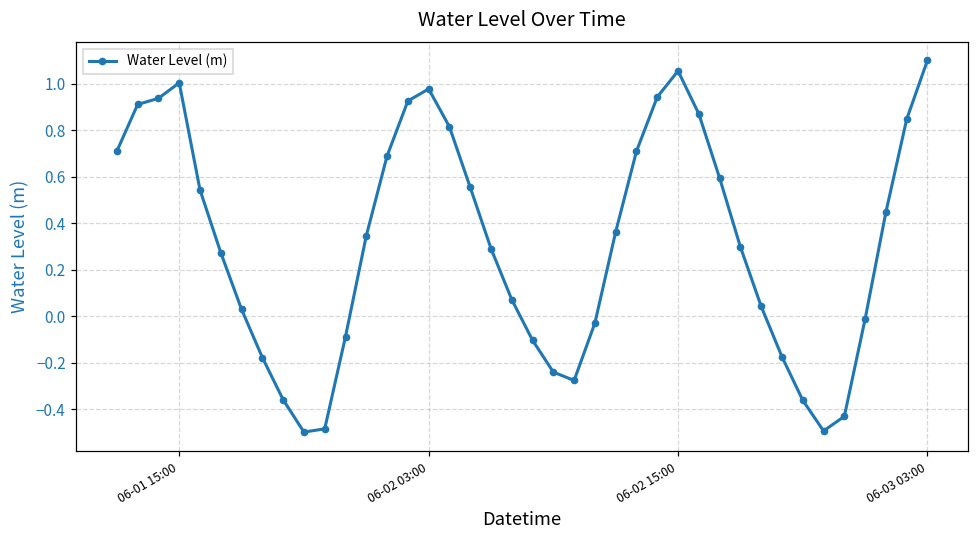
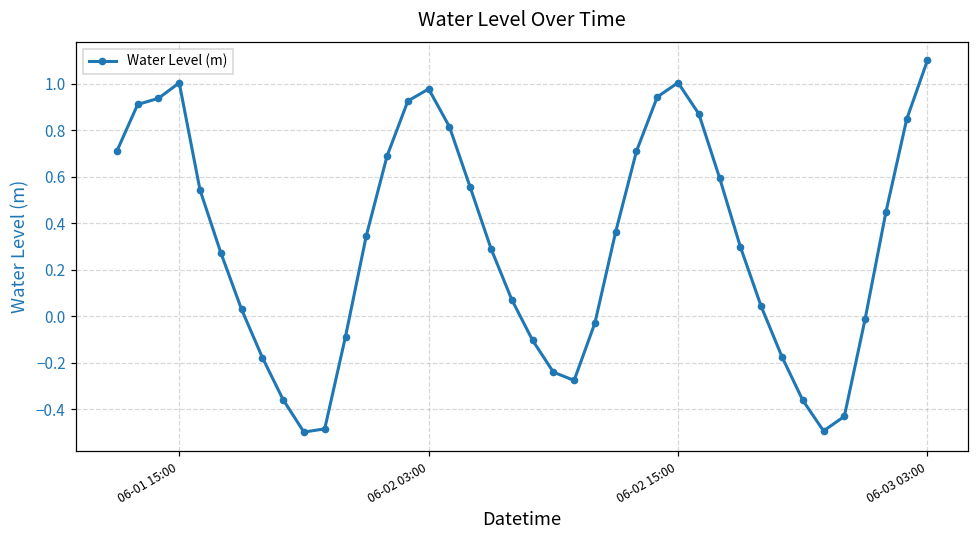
06-02 15:00: 1.05 -> 1.00
